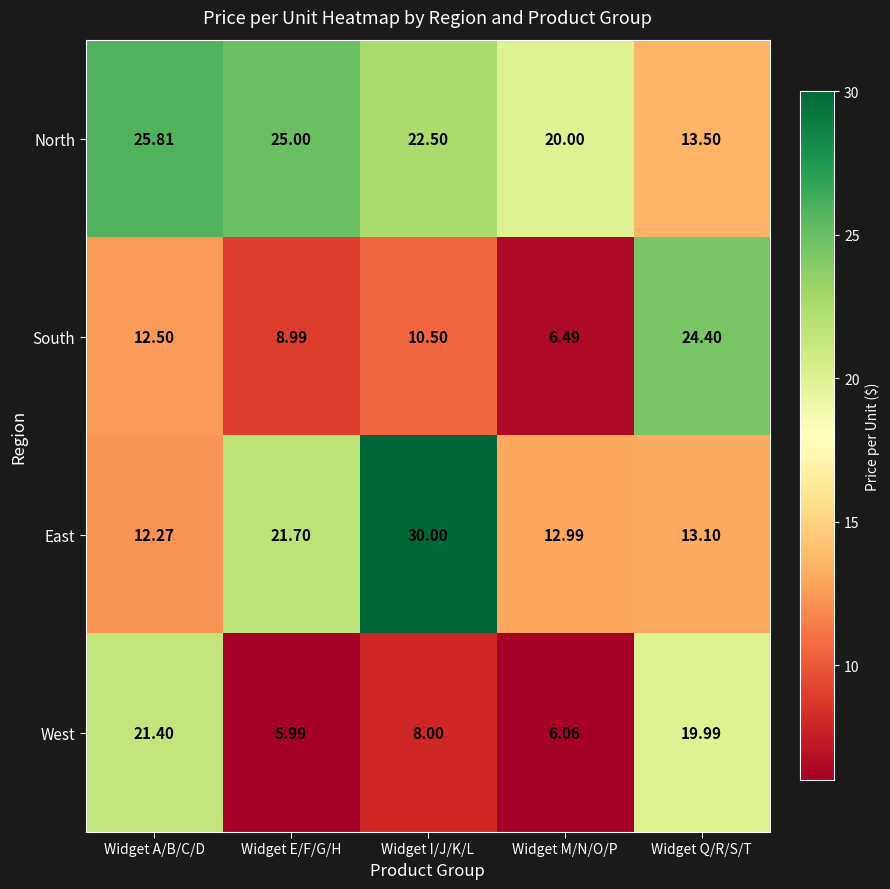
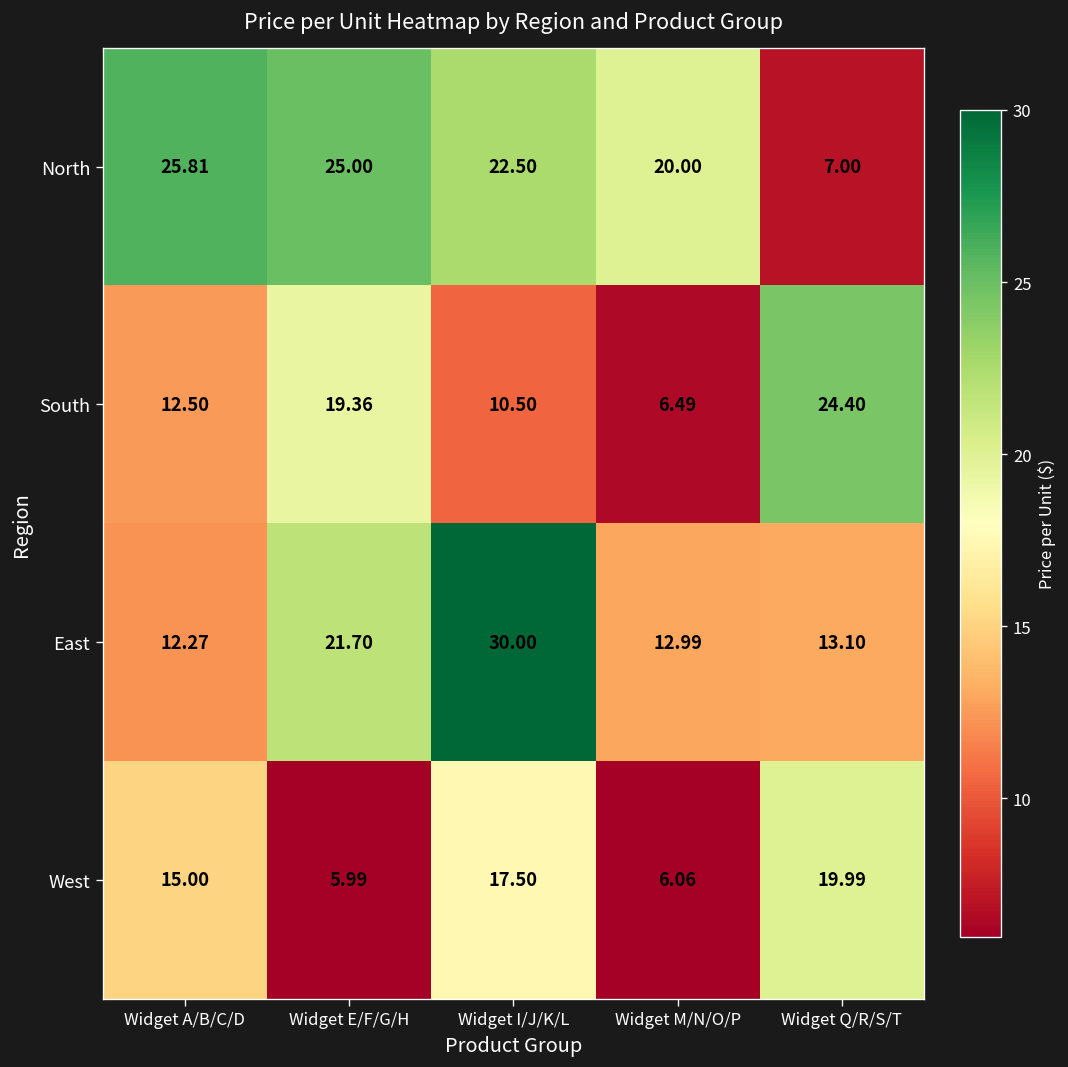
North, Widget Q/R/S/T: 13.50 -> 7.00
South, Widget E/F/G/H: 8.99 -> 19.36
West, Widget A/B/C/D: 21.40 -> 15.00
West, Widget I/J/K/L: 8.00 -> 17.50
